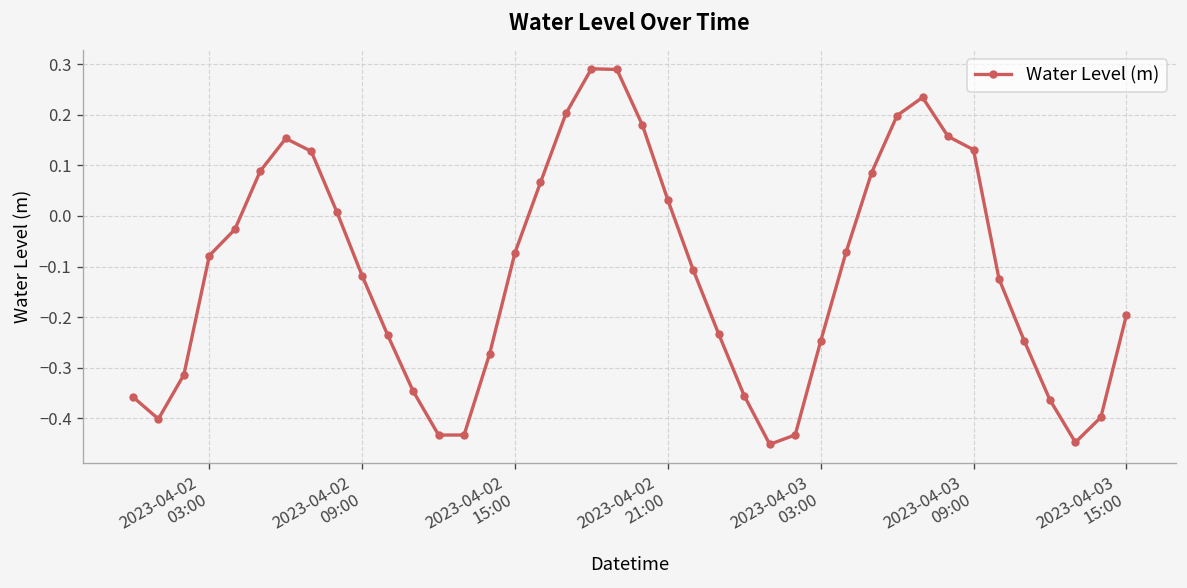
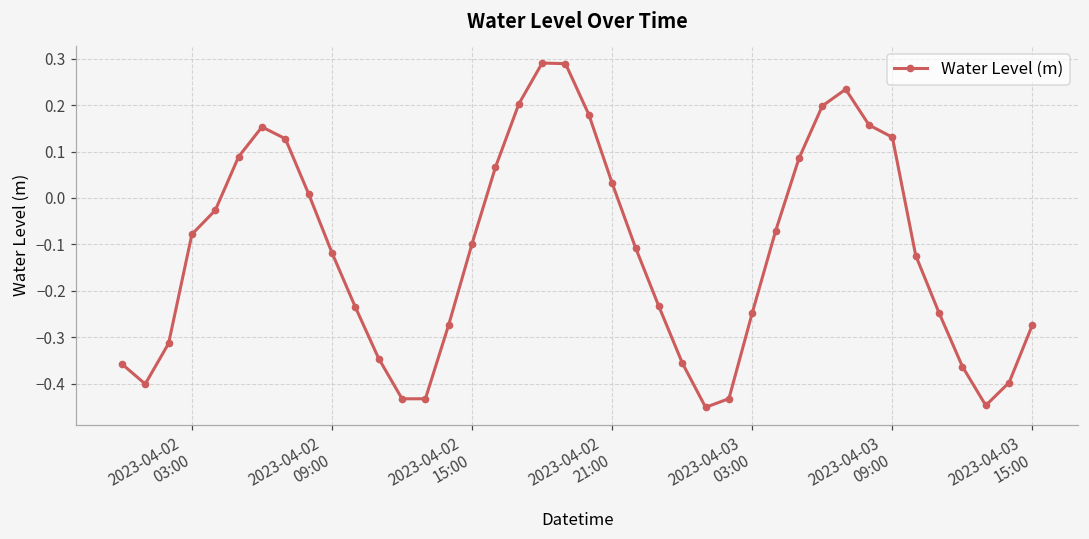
2023-04-02 15:00: -0.07 -> -0.10
2023-04-03 15:00: -0.20 -> -0.27
